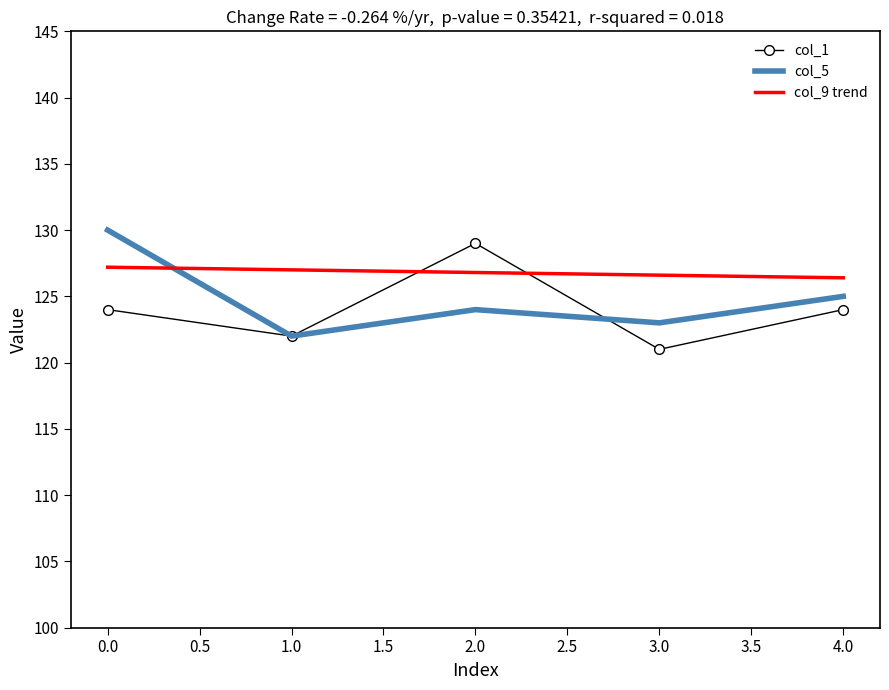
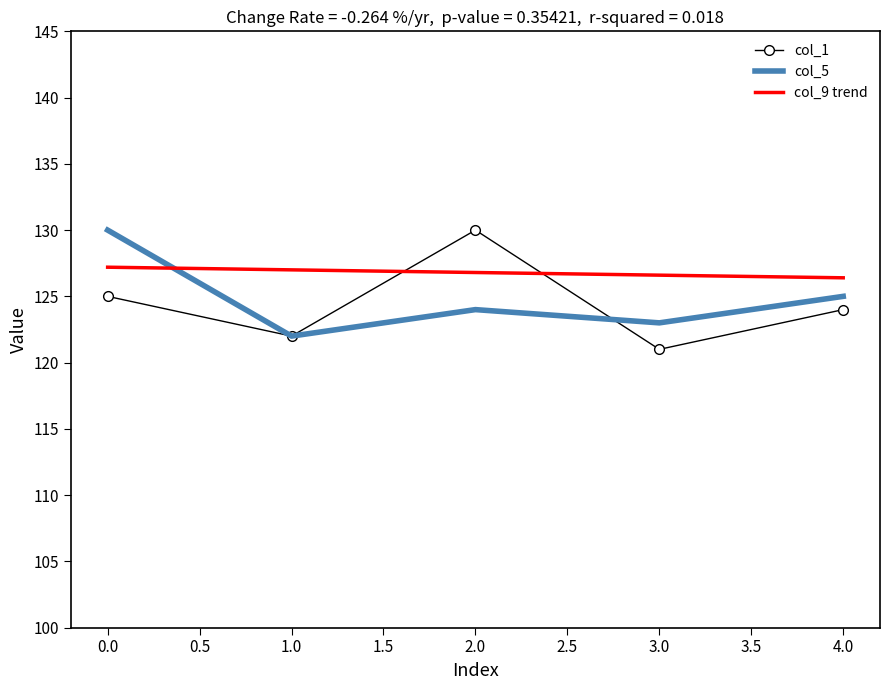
col_1, 0.0: 124 -> 125
col_1, 2.0: 129 -> 130
